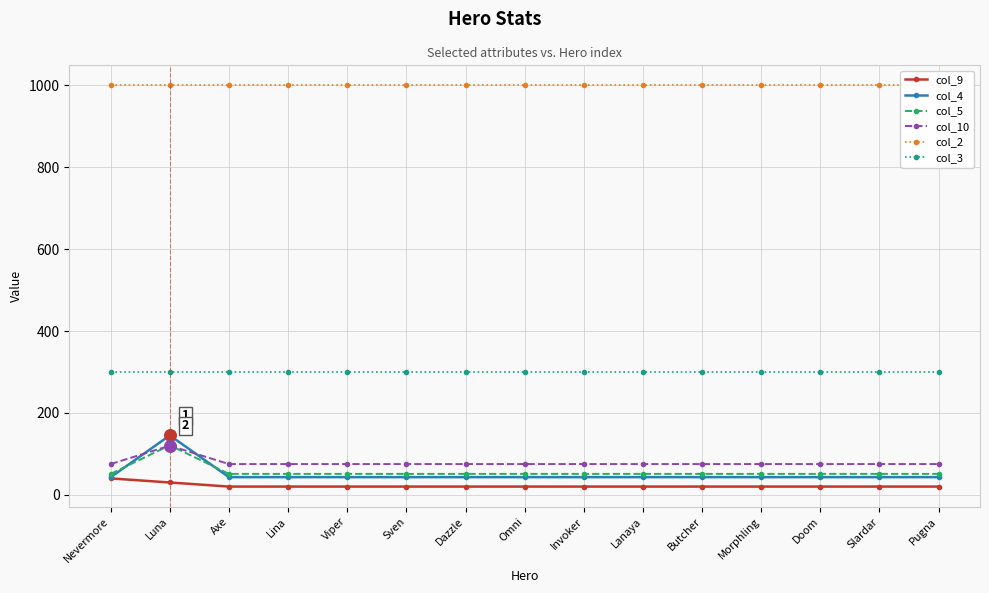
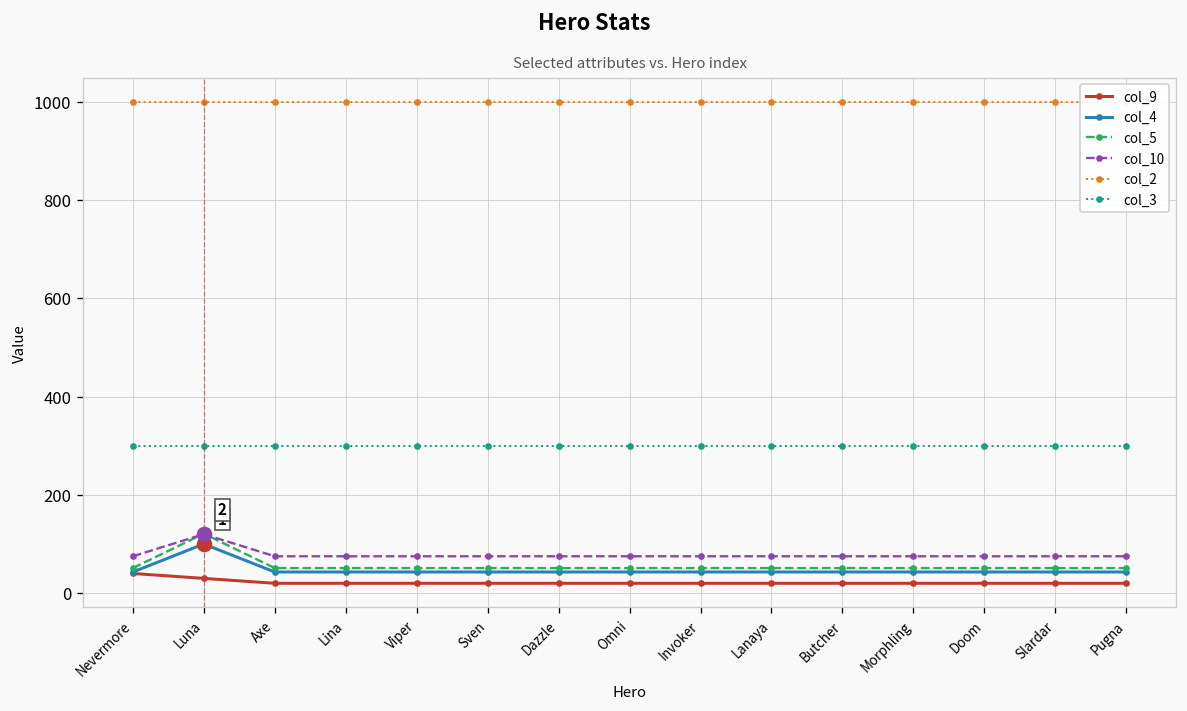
col_4, Luna: 150 -> 100
